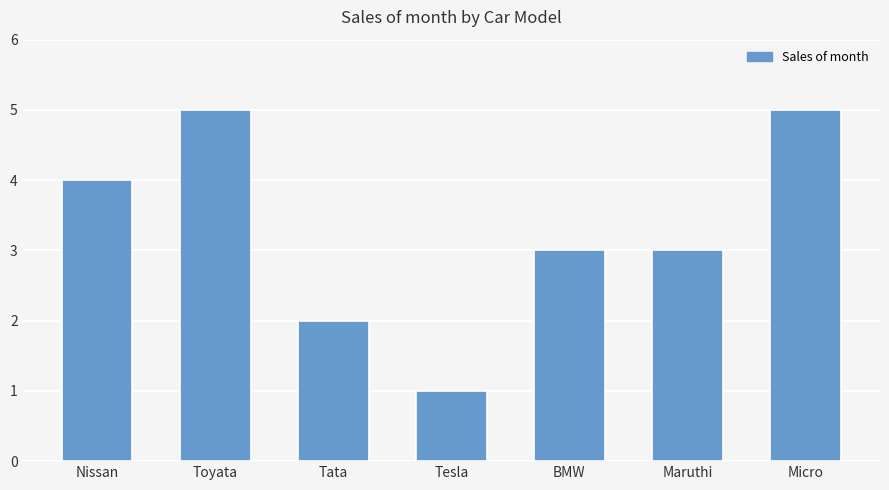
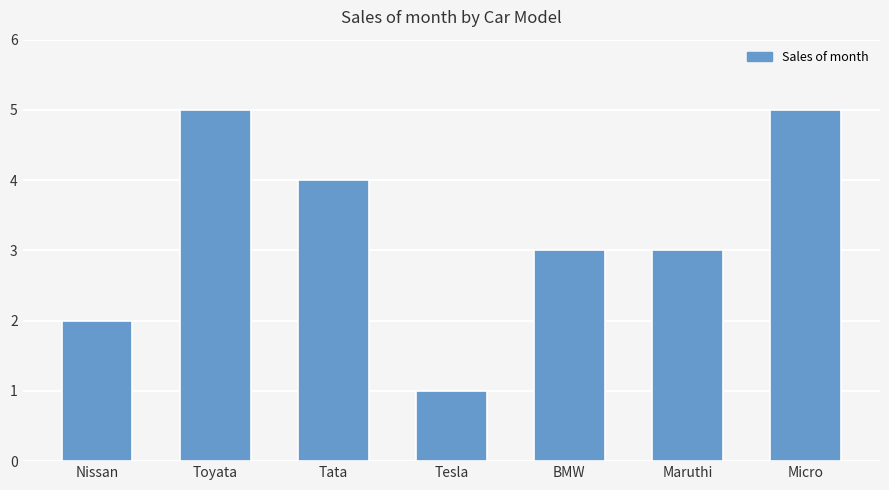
Nissan: 4 -> 2
Tata: 2 -> 4
